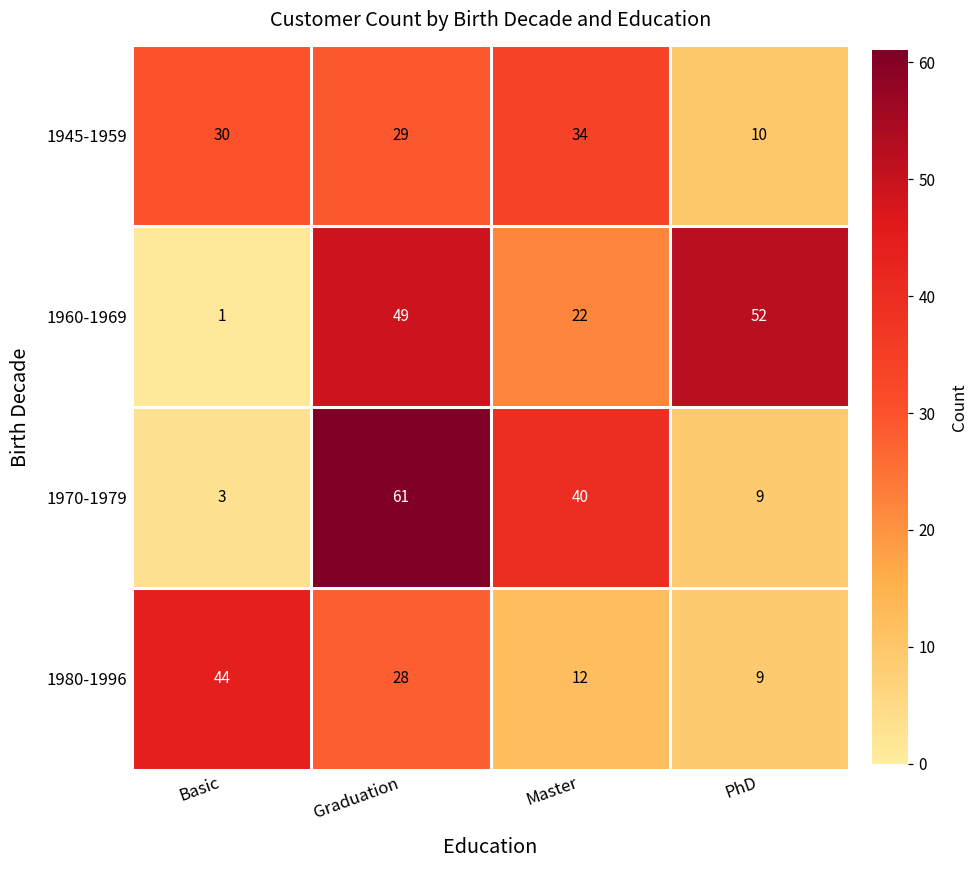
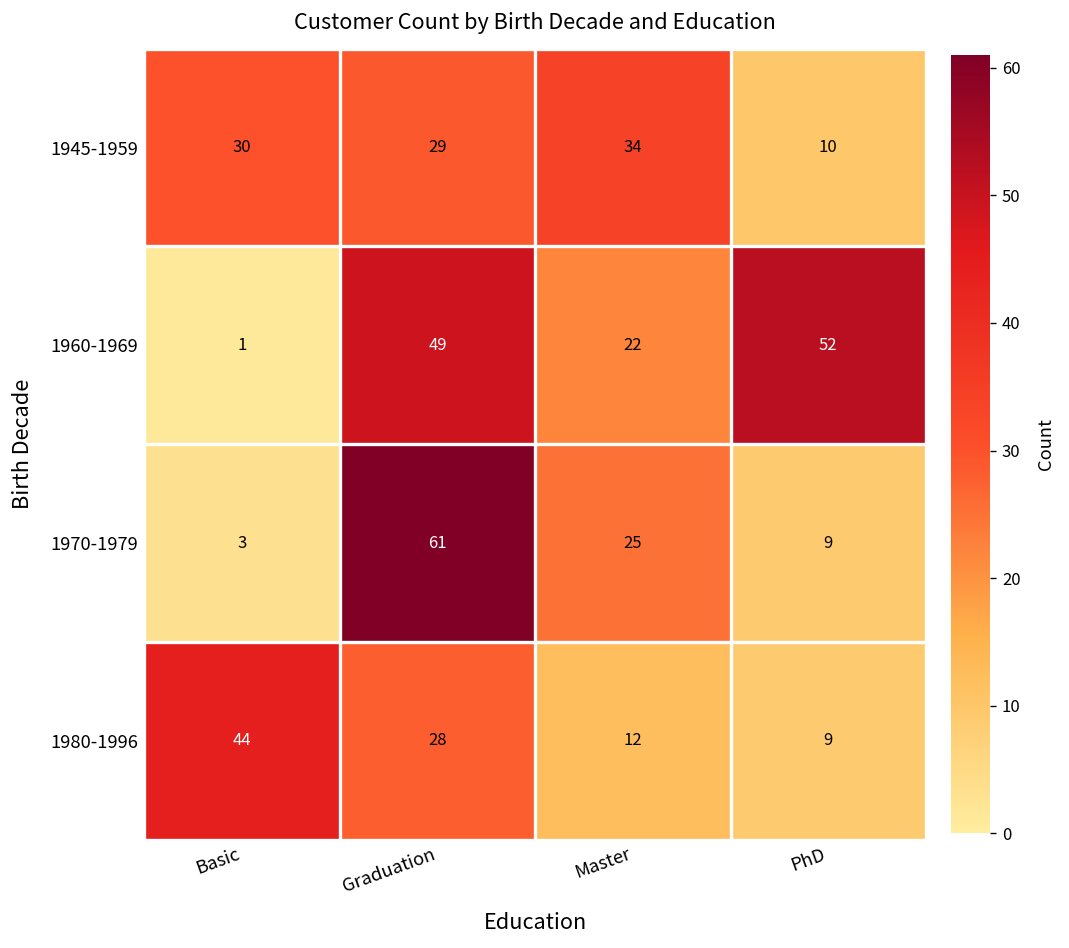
1970-1979, Master: 40 -> 25
